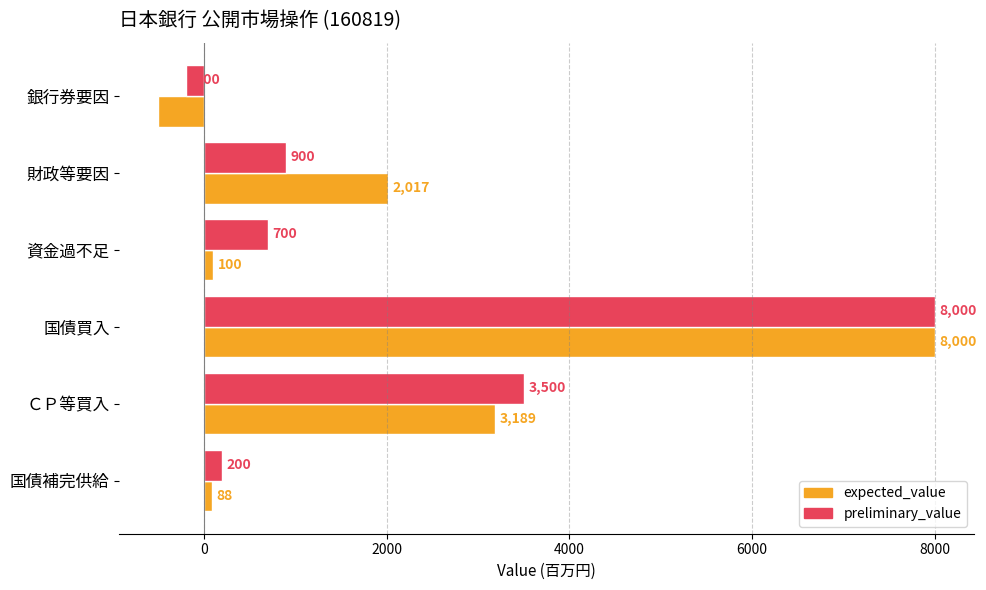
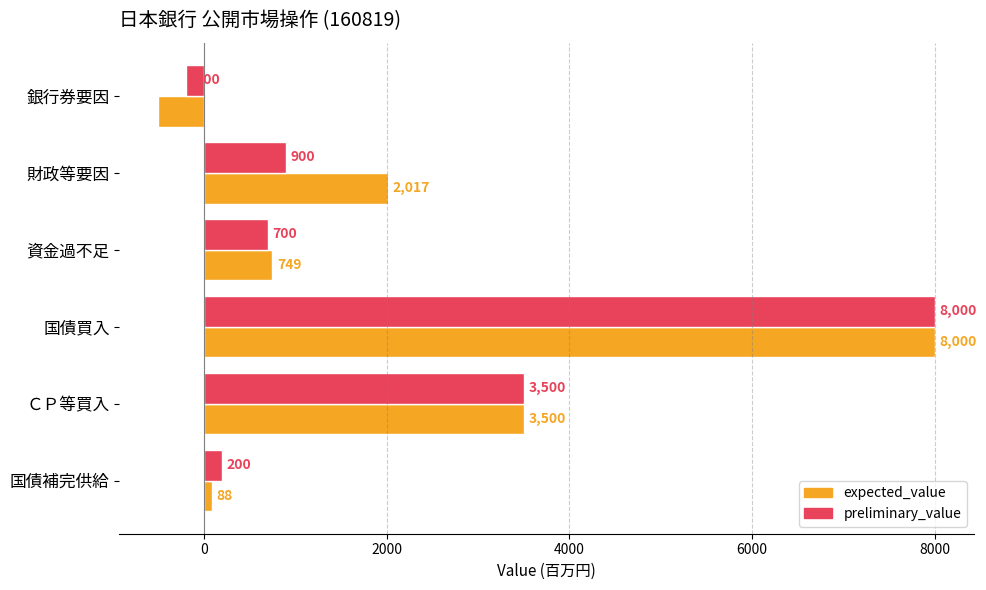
expected_value, 資金過不足: 100 -> 749
expected_value, ＣＰ等買入: 3,189 -> 3,500
